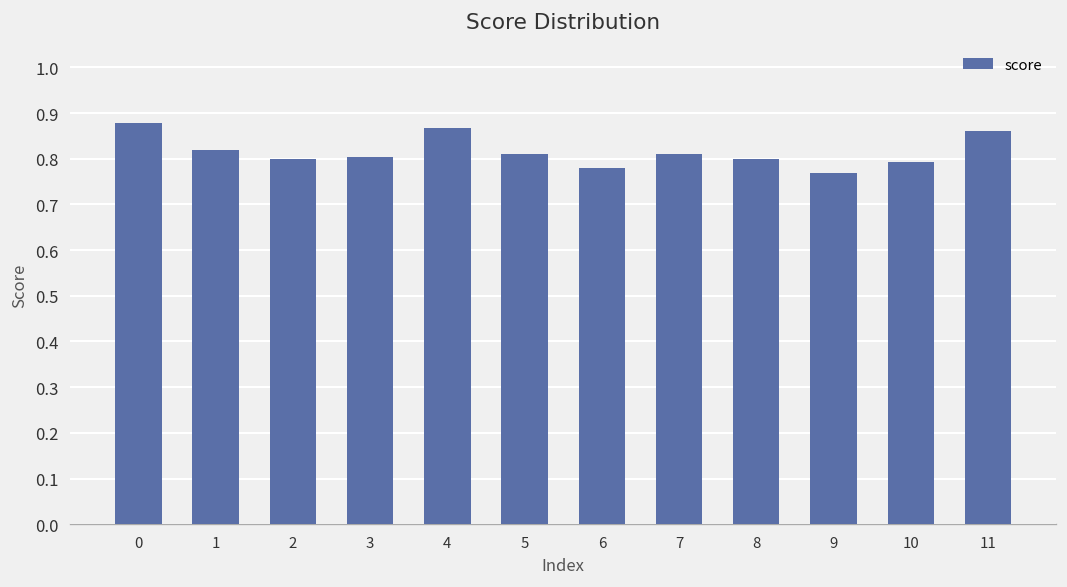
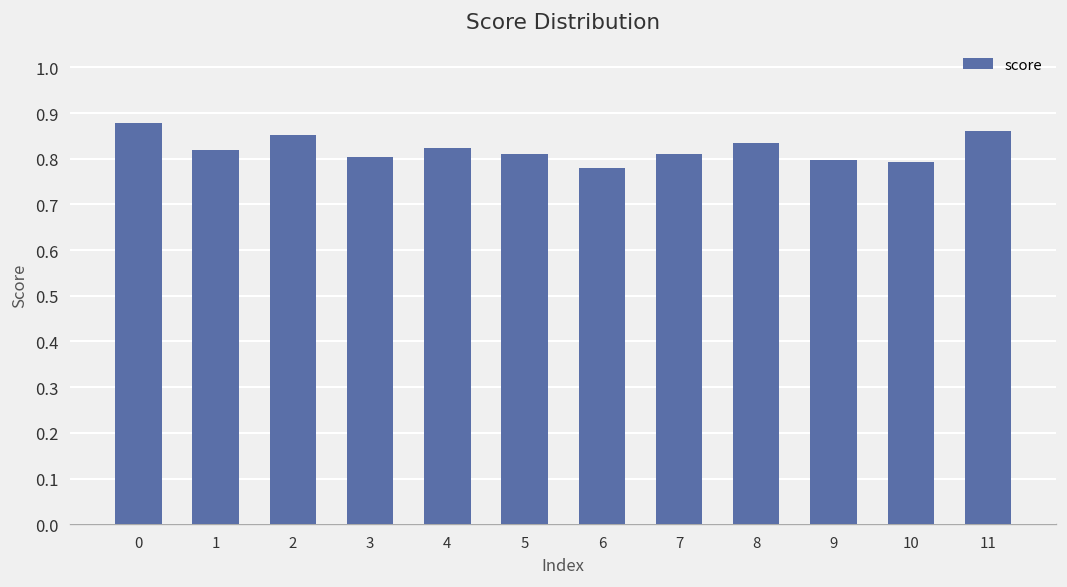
2: 0.80 -> 0.85
4: 0.87 -> 0.82
8: 0.80 -> 0.83
9: 0.77 -> 0.80
